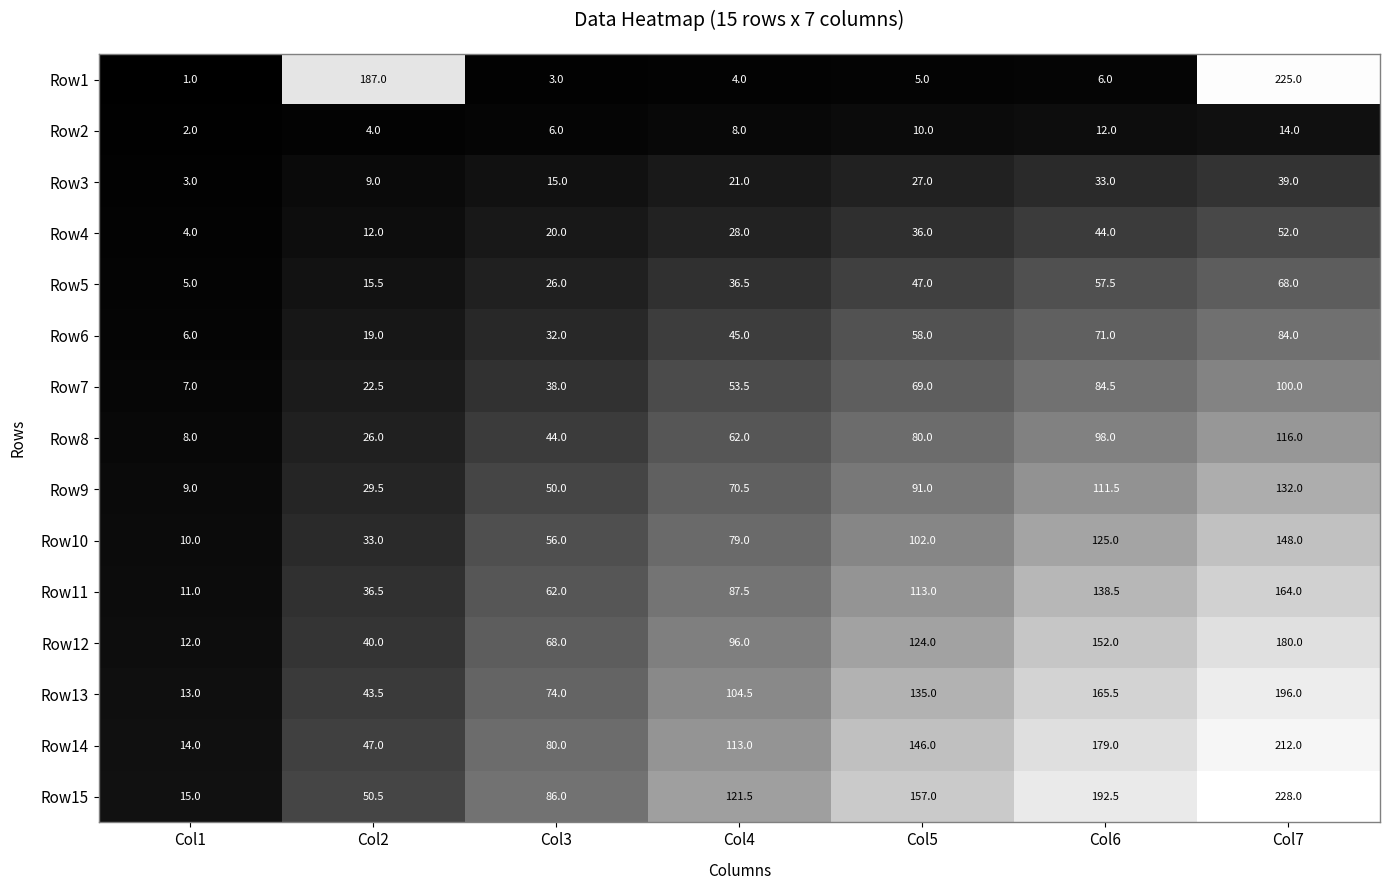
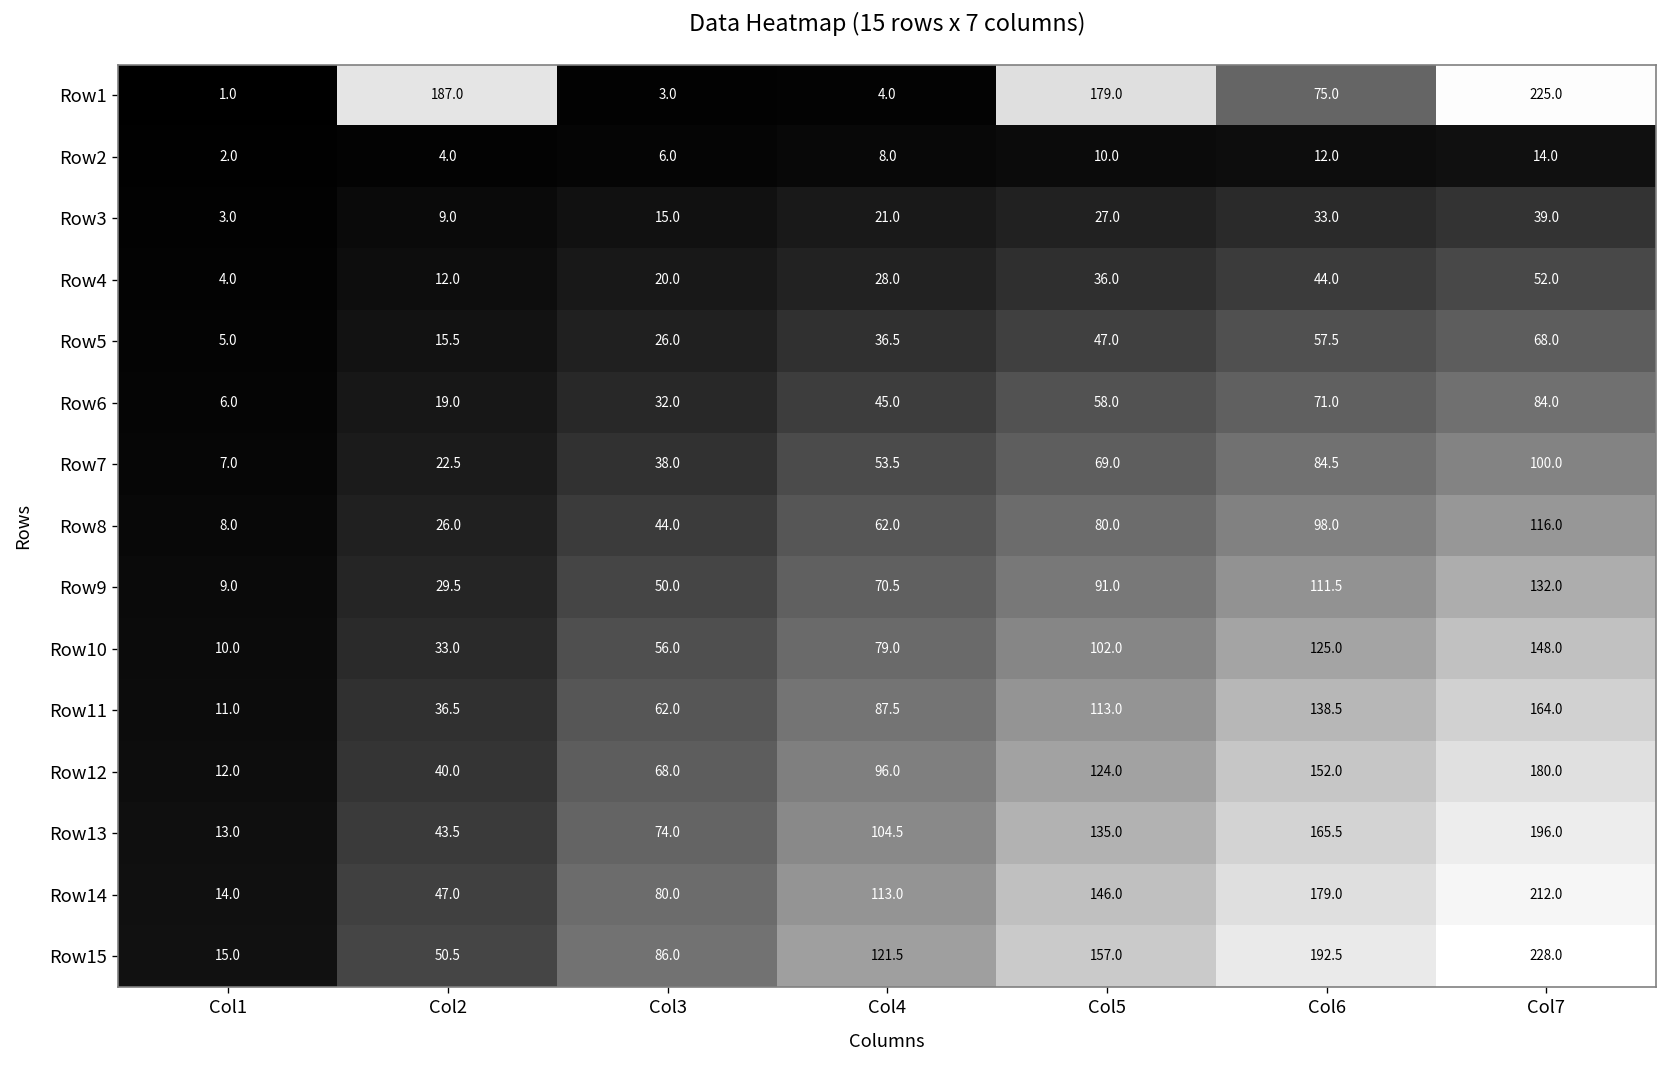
Row1, Col5: 5.0 -> 179.0
Row1, Col6: 6.0 -> 75.0
